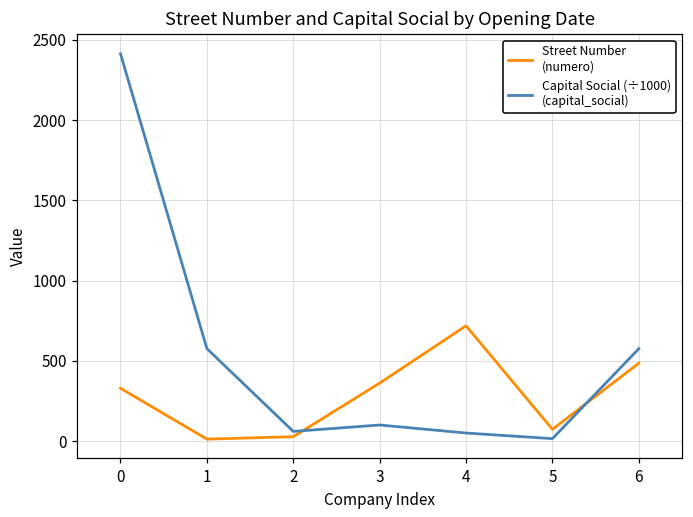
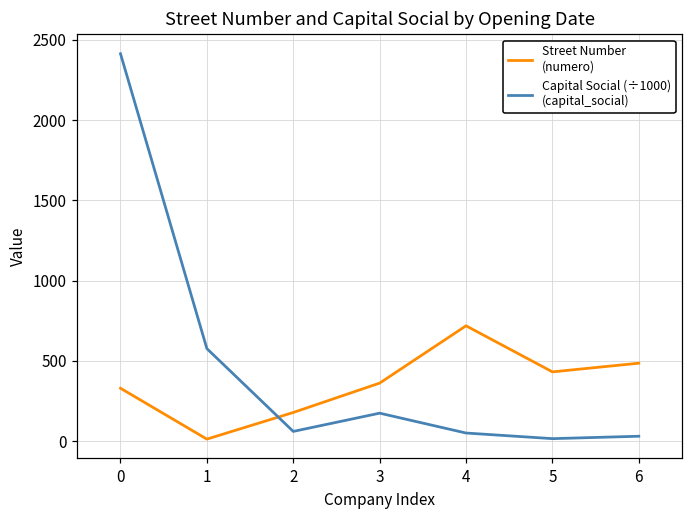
Street Number (numero), 2: 30 -> 180
Capital Social (÷1000) (capital_social), 3: 100 -> 170
Street Number (numero), 5: 70 -> 430
Capital Social (÷1000) (capital_social), 6: 580 -> 30
